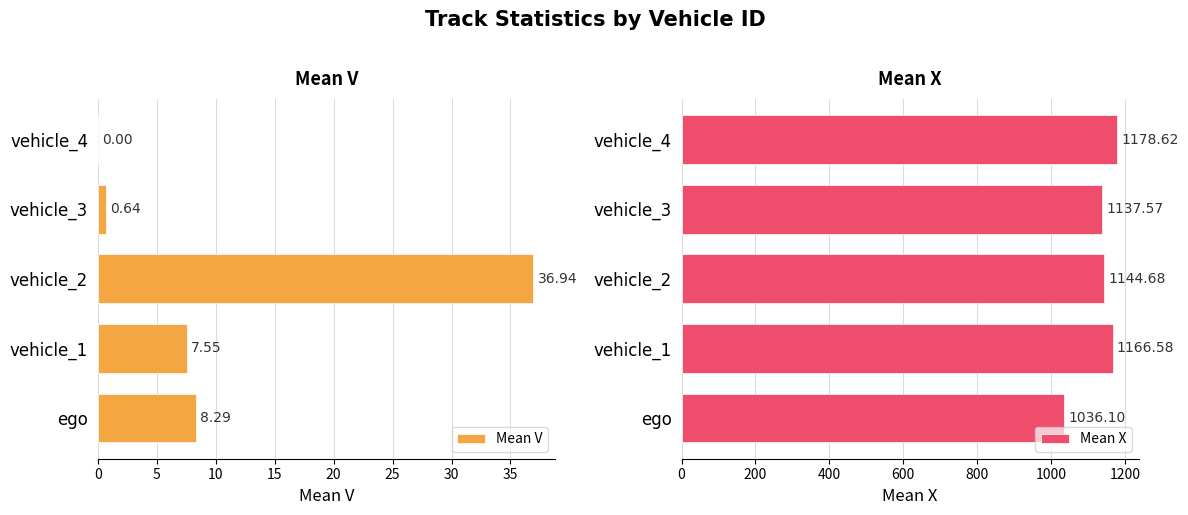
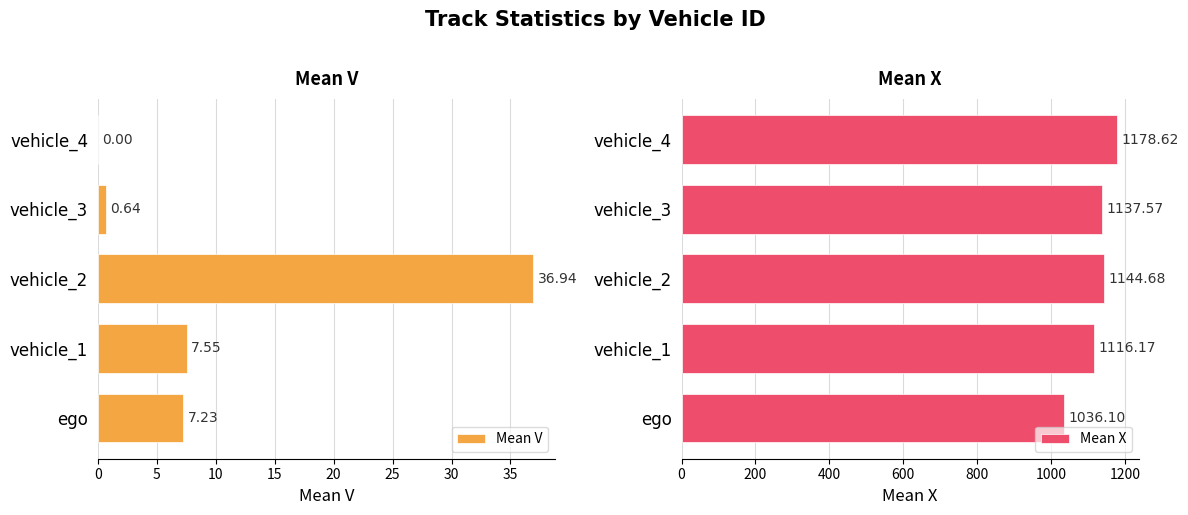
Mean V, ego: 8.29 -> 7.23
Mean X, vehicle_1: 1166.58 -> 1116.17
